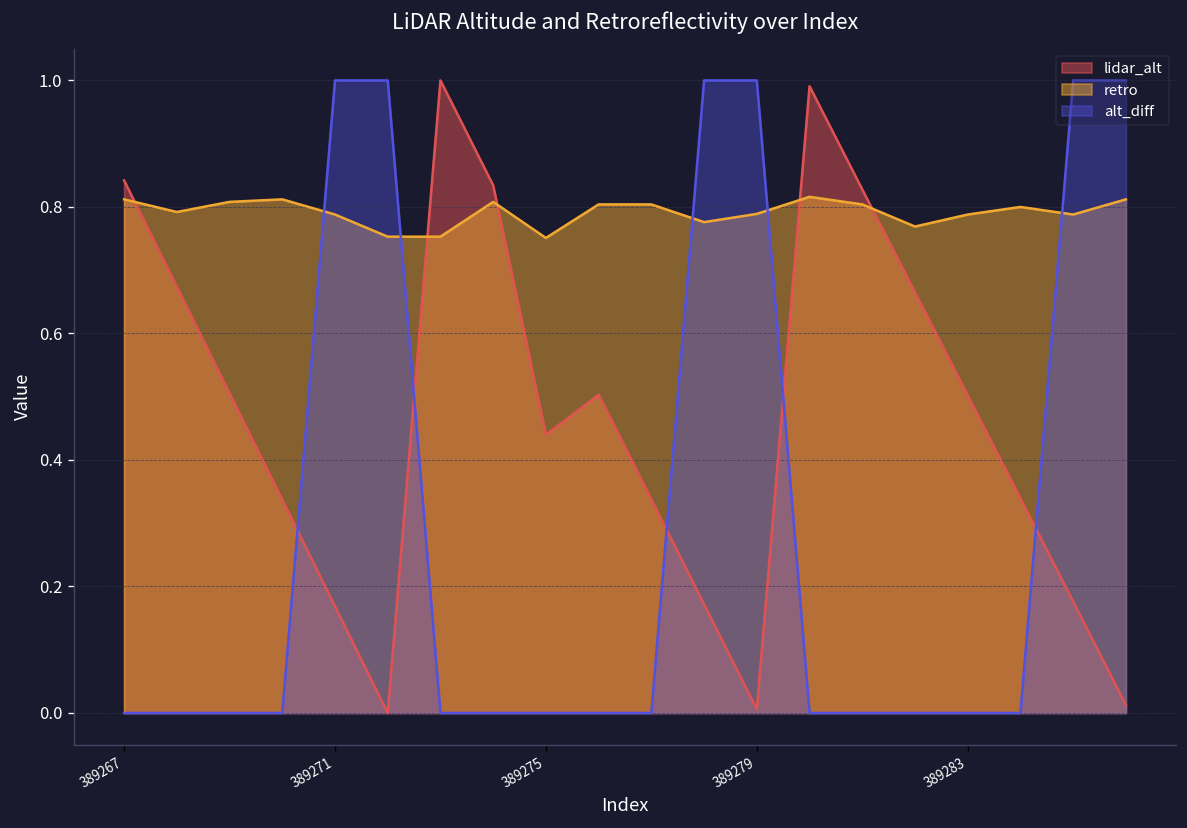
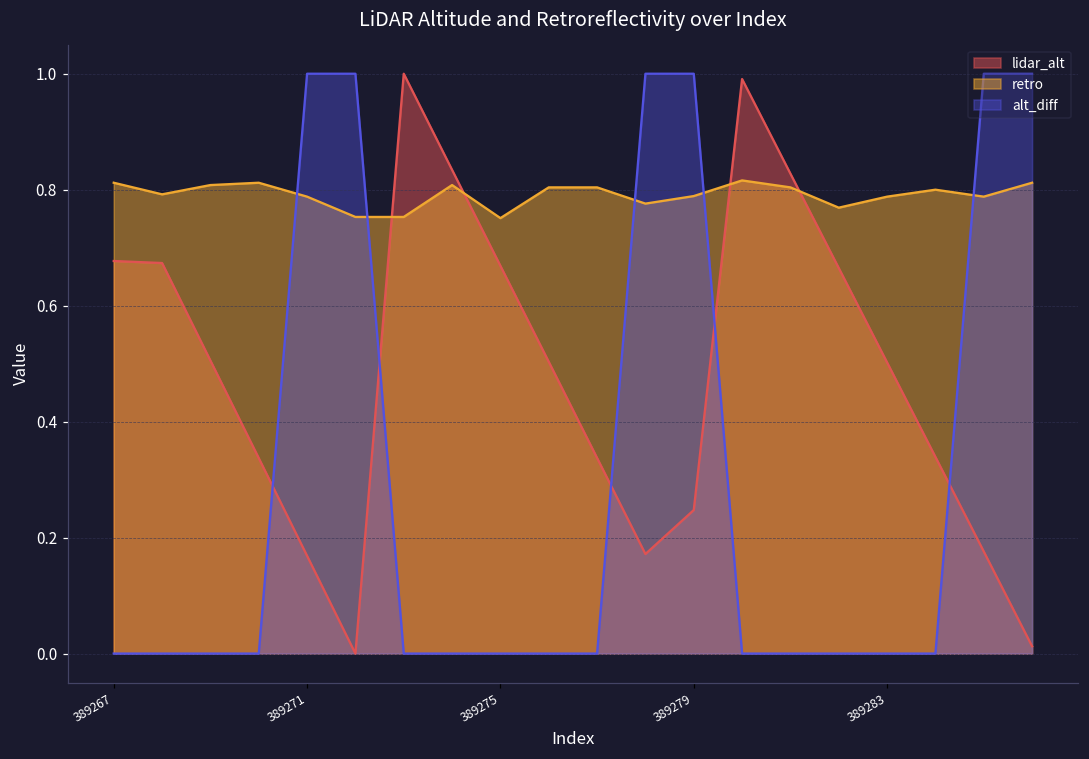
lidar_alt, 389267: 0.84 -> 0.68
lidar_alt, 389275: 0.44 -> 0.67
lidar_alt, 389279: 0.01 -> 0.25
